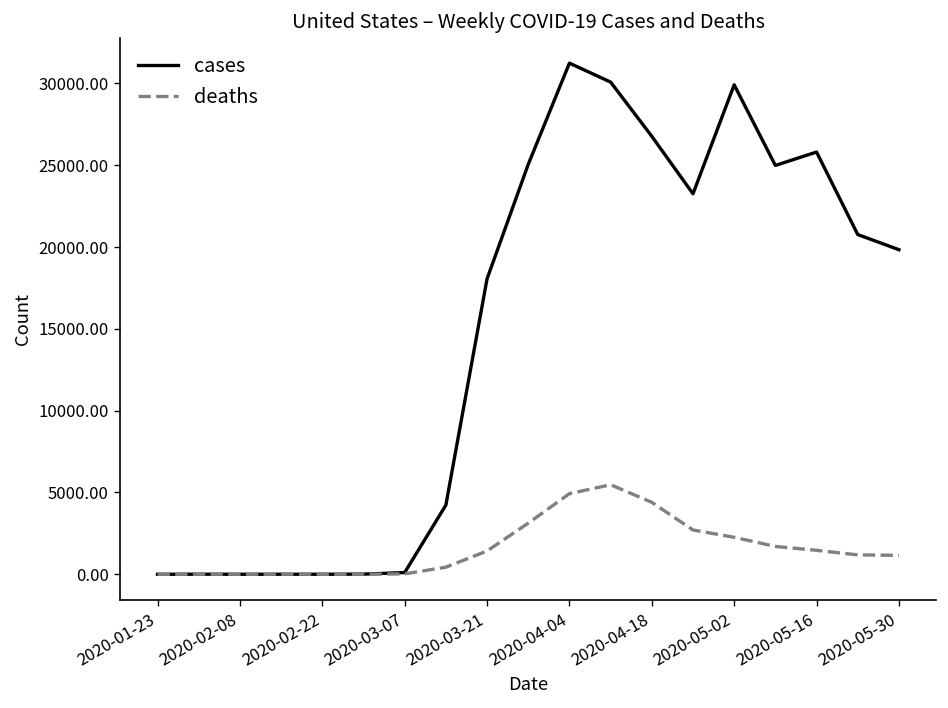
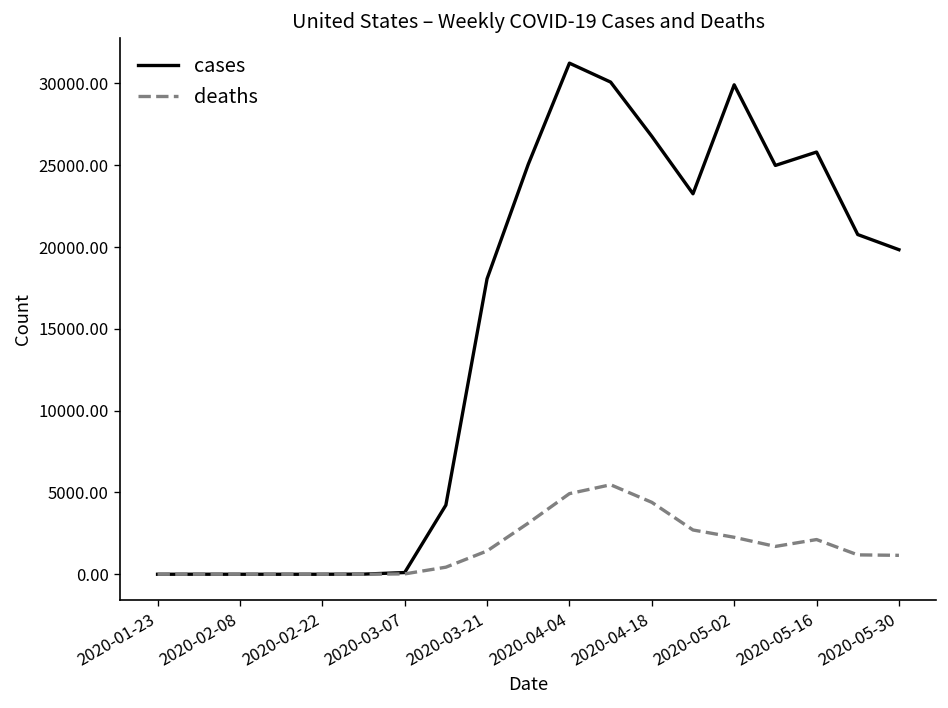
deaths, 2020-05-16: 1500 -> 2100
